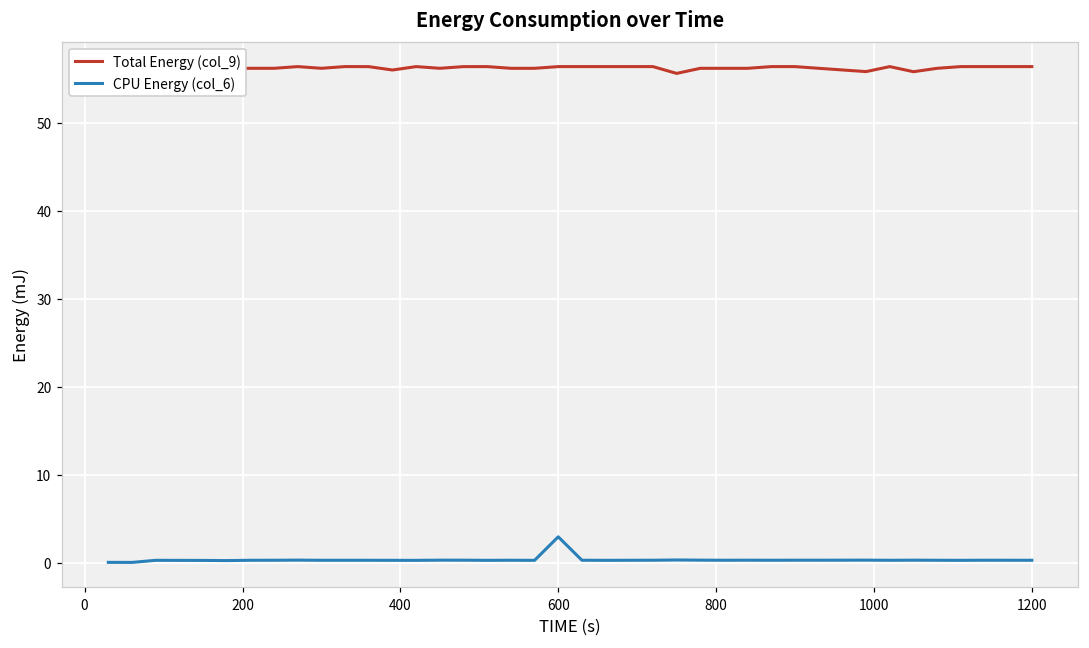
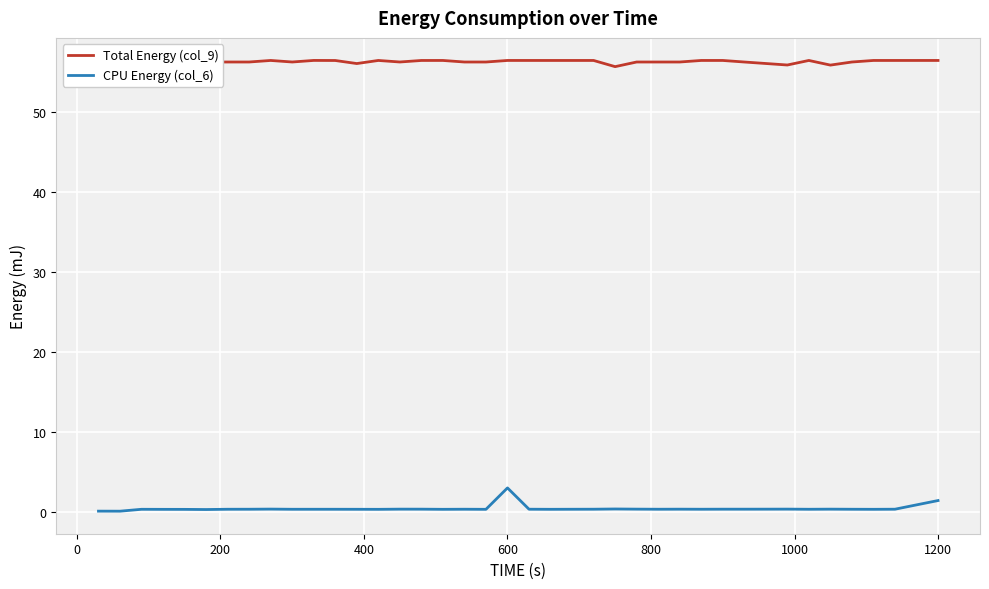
CPU Energy (col_6), 1200: 0 -> 1
